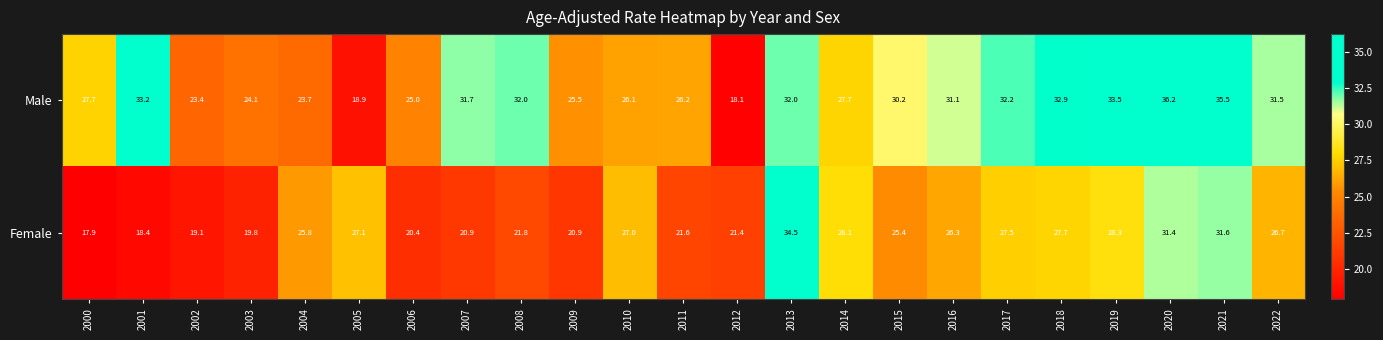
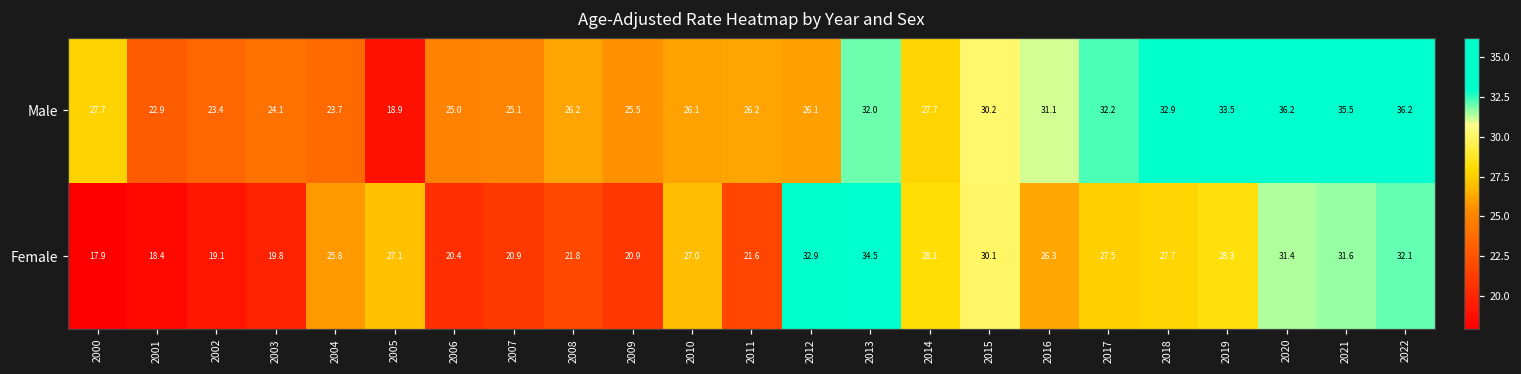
Male, 2001: 33.2 -> 22.9
Male, 2007: 31.7 -> 25.1
Male, 2008: 32.0 -> 26.2
Male, 2012: 18.1 -> 26.1
Male, 2022: 31.5 -> 36.2
Female, 2012: 21.4 -> 32.9
Female, 2015: 25.4 -> 30.1
Female, 2022: 26.7 -> 32.1
